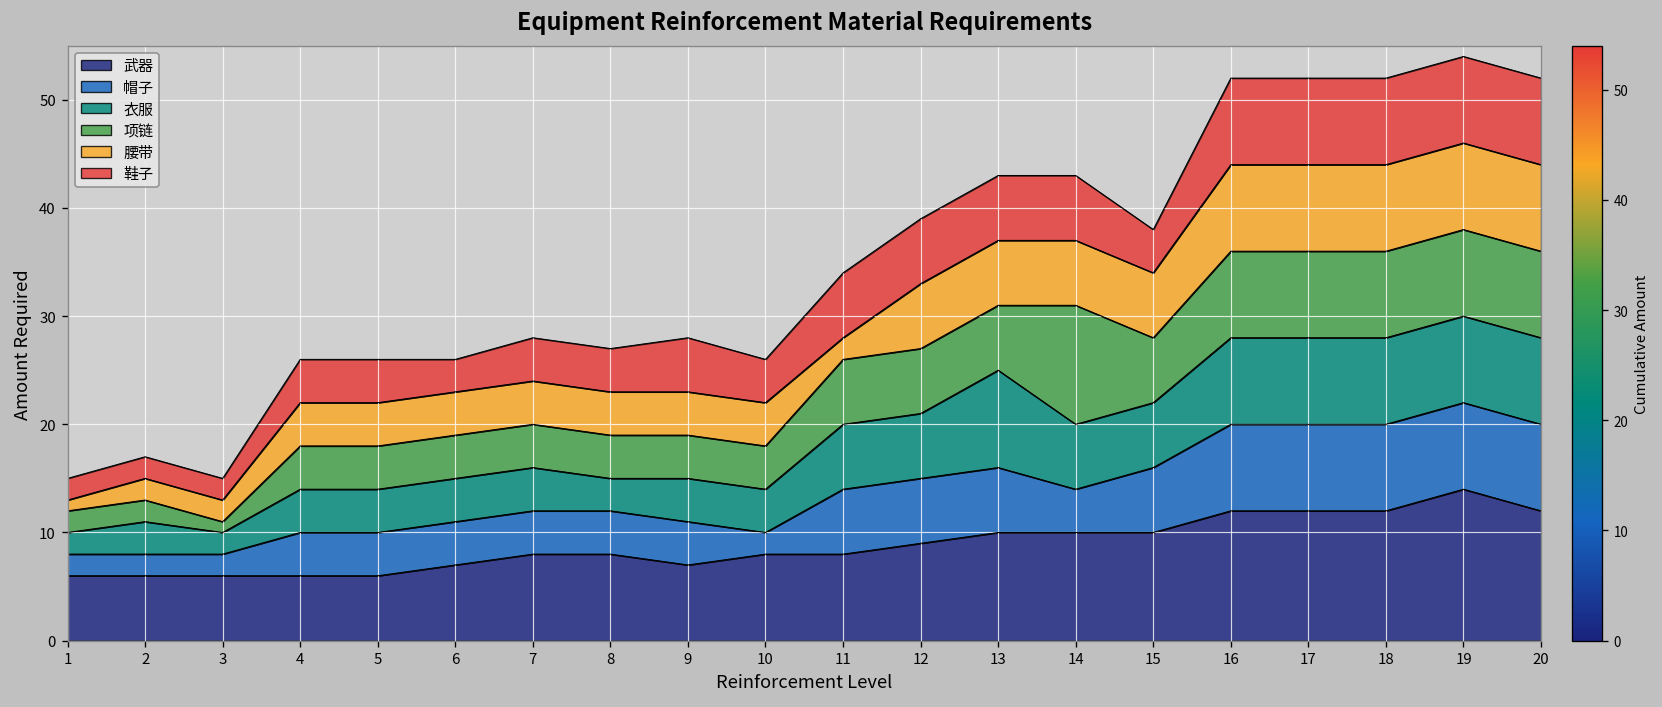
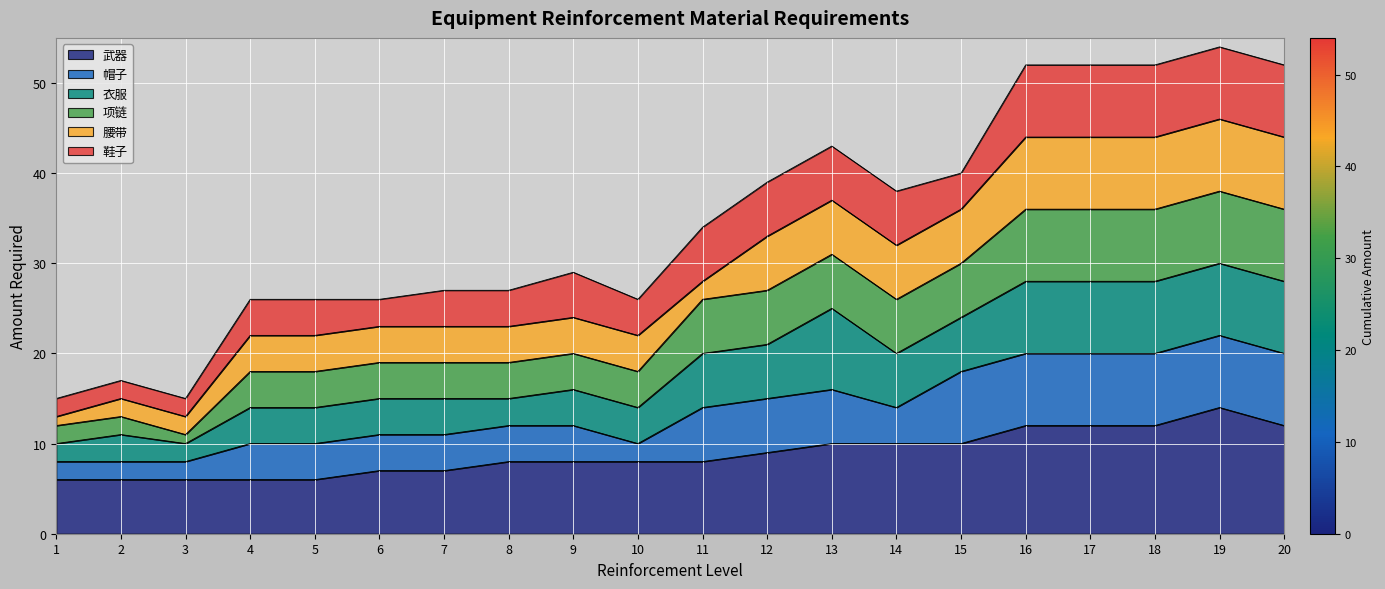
武器, 7: 8 -> 7
武器, 9: 7 -> 8
项链, 14: 11 -> 6
帽子, 15: 6 -> 8
